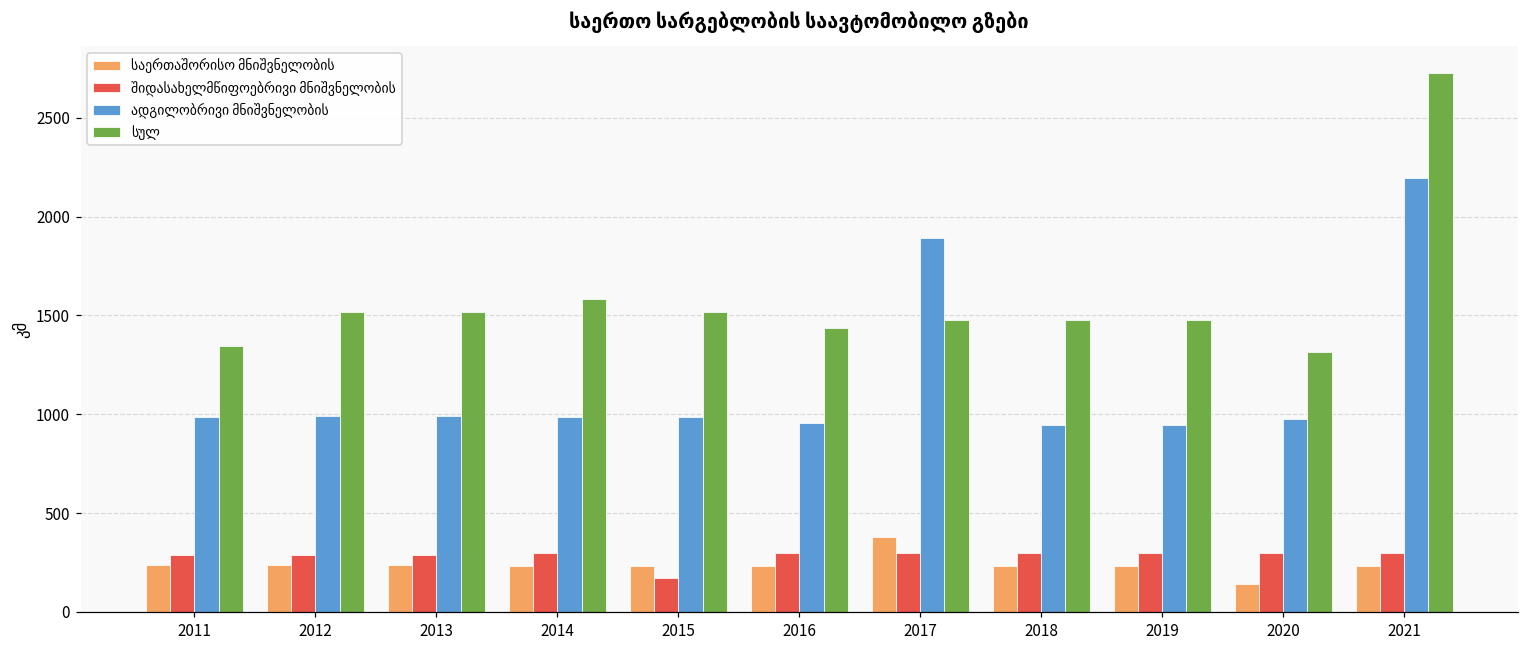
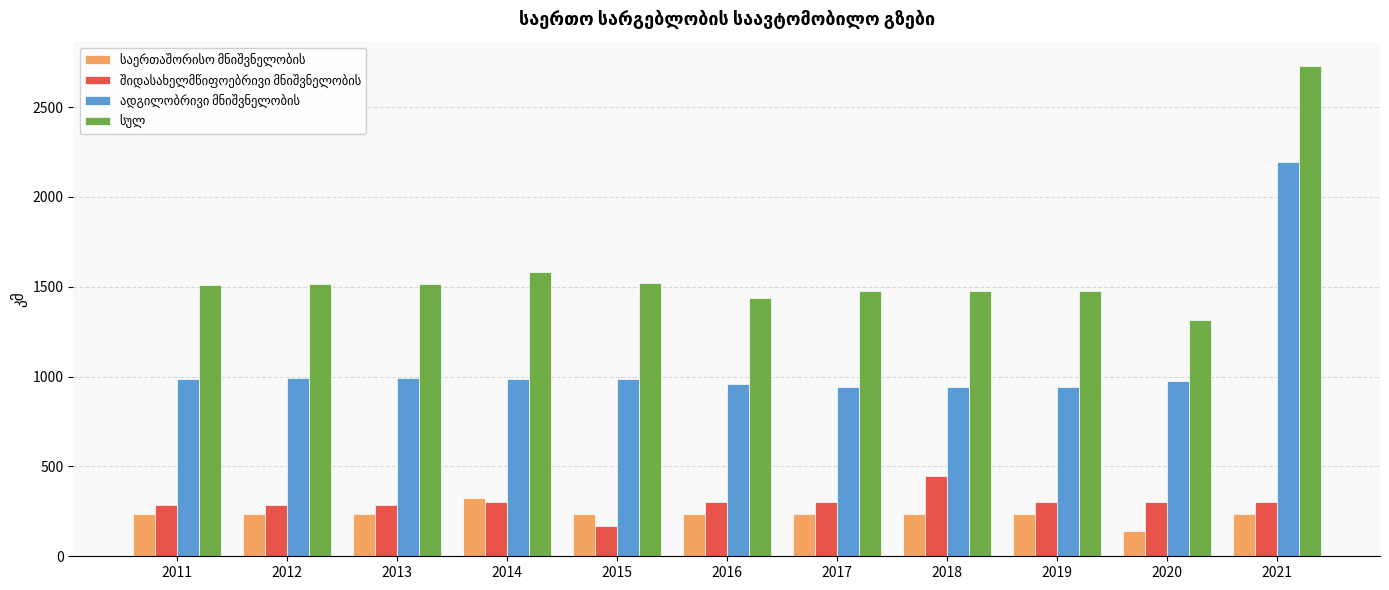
სულ, 2011: 1350 -> 1510
საერთაშორისო მნიშვნელობის, 2014: 230 -> 330
საერთაშორისო მნიშვნელობის, 2017: 380 -> 230
ადგილობრივი მნიშვნელობის, 2017: 1890 -> 940
შიდასახელმწიფოებრივი მნიშვნელობის, 2018: 300 -> 440
